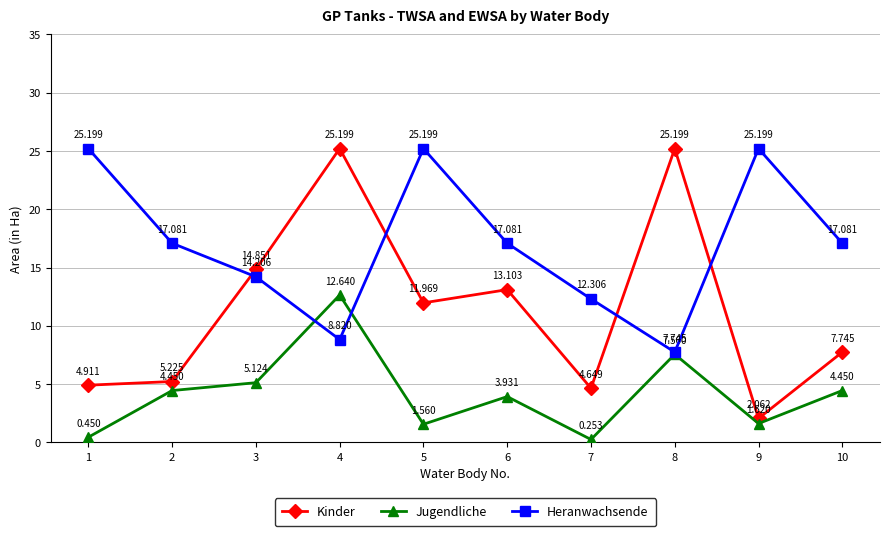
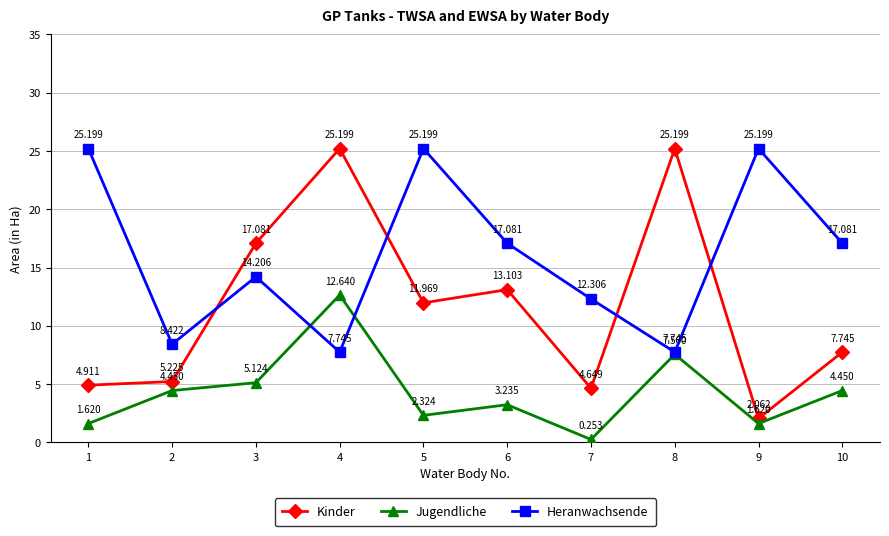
Jugendliche, 1: 0.450 -> 1.620
Heranwachsende, 2: 17.081 -> 8.422
Kinder, 3: 14.851 -> 17.081
Heranwachsende, 4: 8.820 -> 7.745
Jugendliche, 5: 1.560 -> 2.324
Jugendliche, 6: 3.931 -> 3.235
